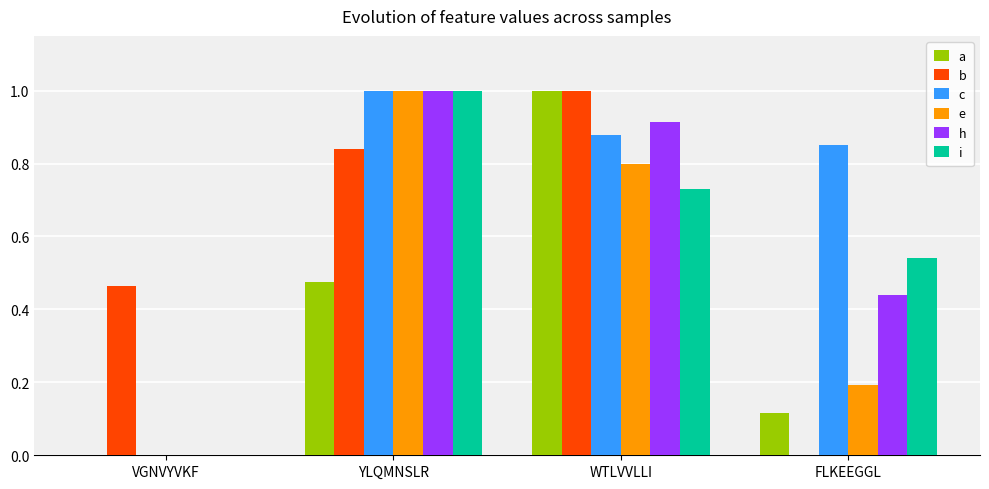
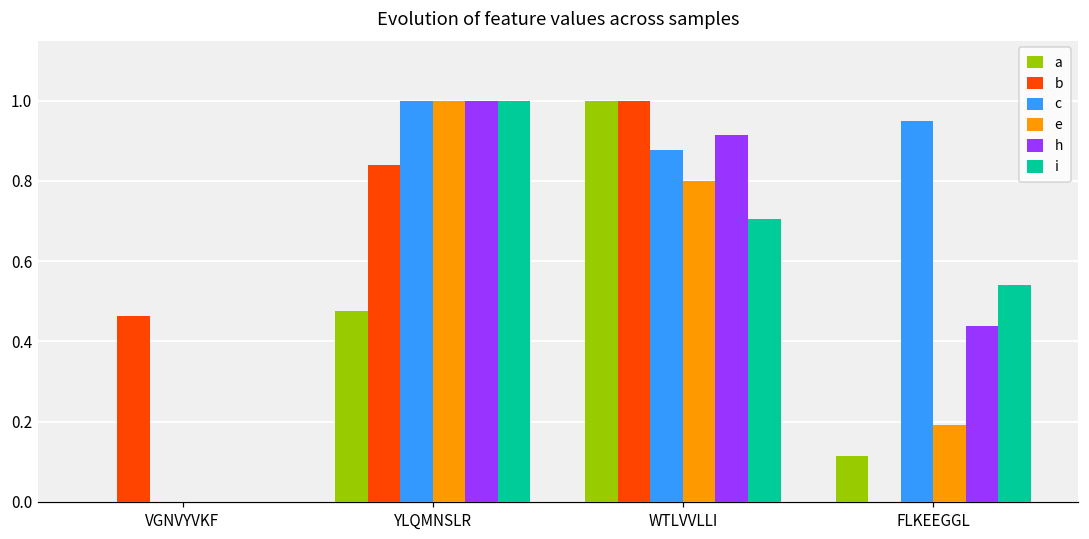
i, WTLVVLLI: 0.73 -> 0.70
c, FLKEEGGL: 0.85 -> 0.95
